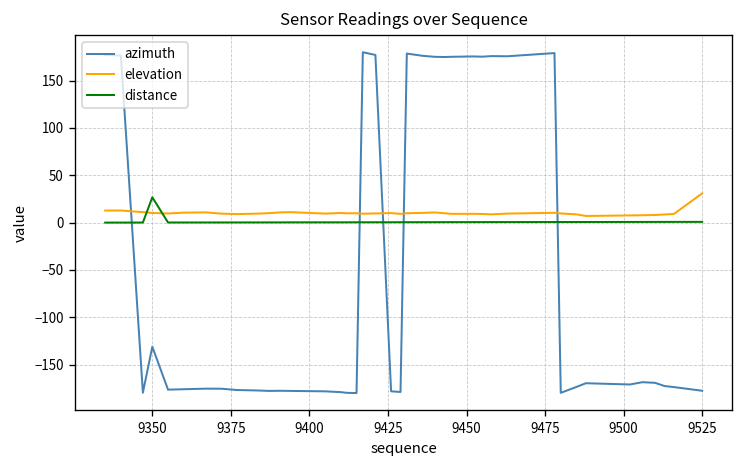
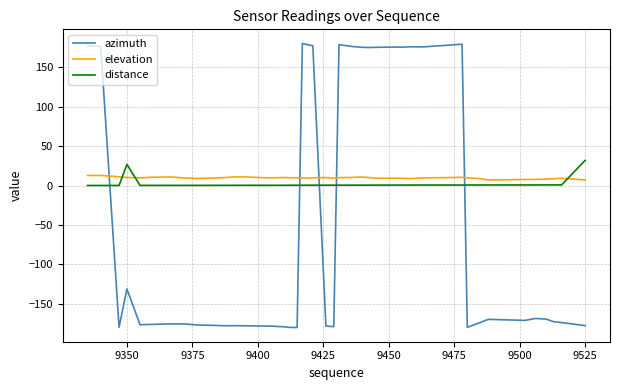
elevation, 9525: 30 -> 10
distance, 9525: 0 -> 30
